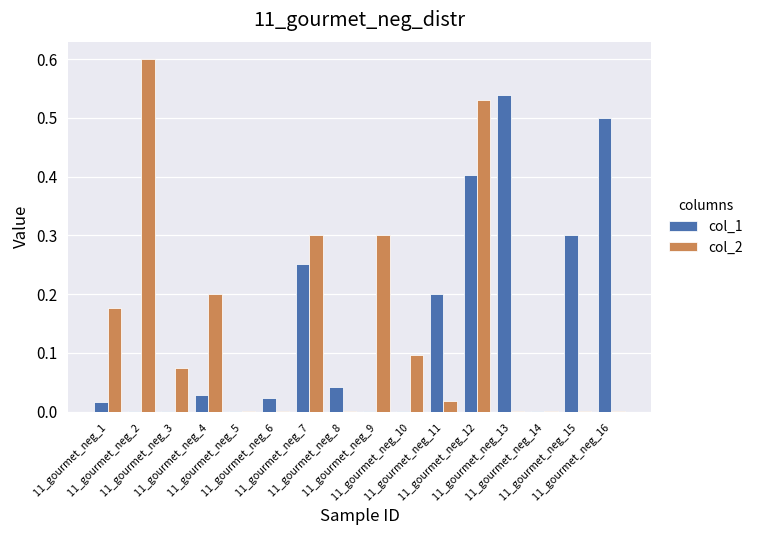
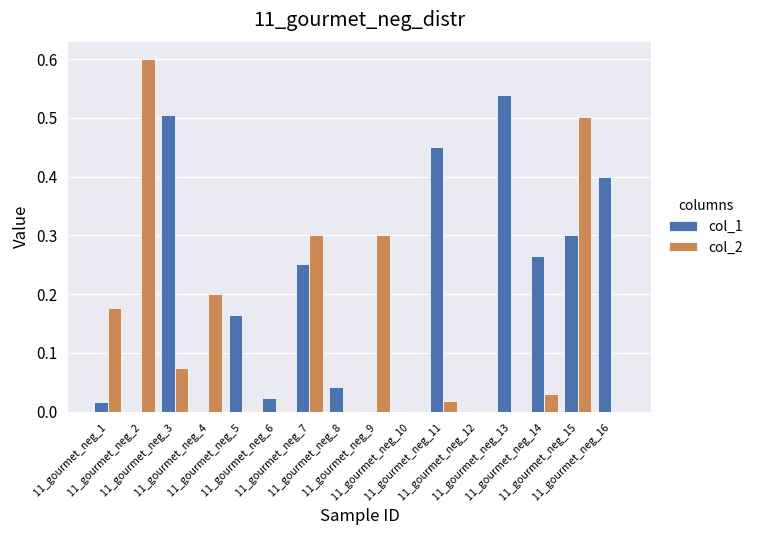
col_1, 11_gourmet_neg_3: 0.00 -> 0.51
col_1, 11_gourmet_neg_4: 0.03 -> 0.00
col_1, 11_gourmet_neg_5: 0.00 -> 0.17
col_2, 11_gourmet_neg_10: 0.10 -> 0.00
col_1, 11_gourmet_neg_11: 0.20 -> 0.45
col_1, 11_gourmet_neg_12: 0.40 -> 0.00
col_2, 11_gourmet_neg_12: 0.53 -> 0.00
col_1, 11_gourmet_neg_14: 0.00 -> 0.27
col_2, 11_gourmet_neg_14: 0.00 -> 0.03
col_2, 11_gourmet_neg_15: 0.00 -> 0.50
col_1, 11_gourmet_neg_16: 0.5 -> 0.4
